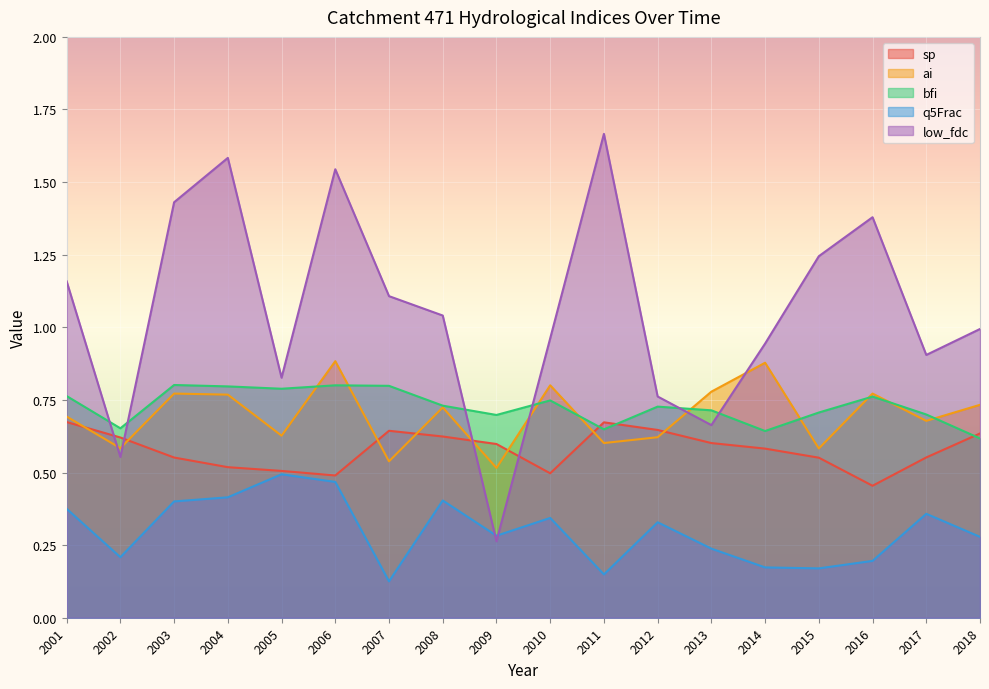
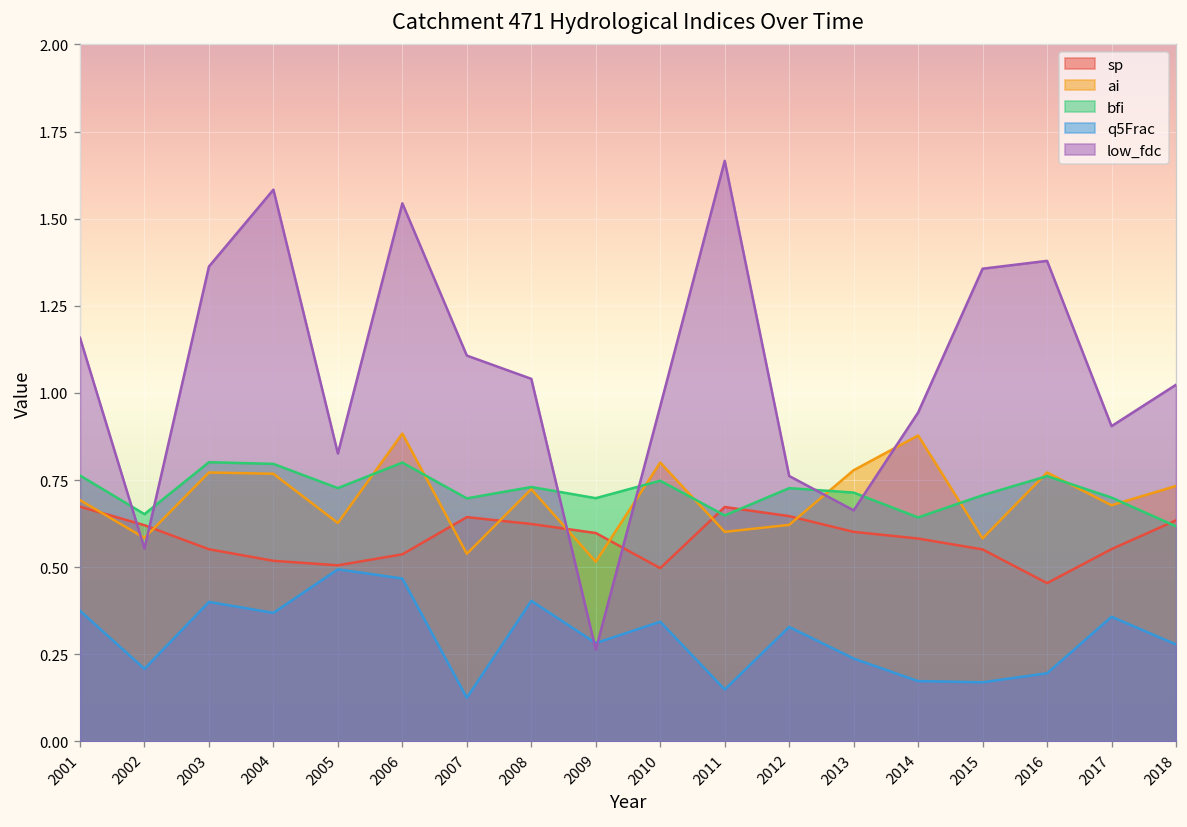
low_fdc, 2003: 1.43 -> 1.36
q5Frac, 2004: 0.41 -> 0.37
bfi, 2005: 0.79 -> 0.73
sp, 2006: 0.49 -> 0.54
bfi, 2007: 0.80 -> 0.70
low_fdc, 2015: 1.24 -> 1.36
low_fdc, 2018: 0.99 -> 1.02
